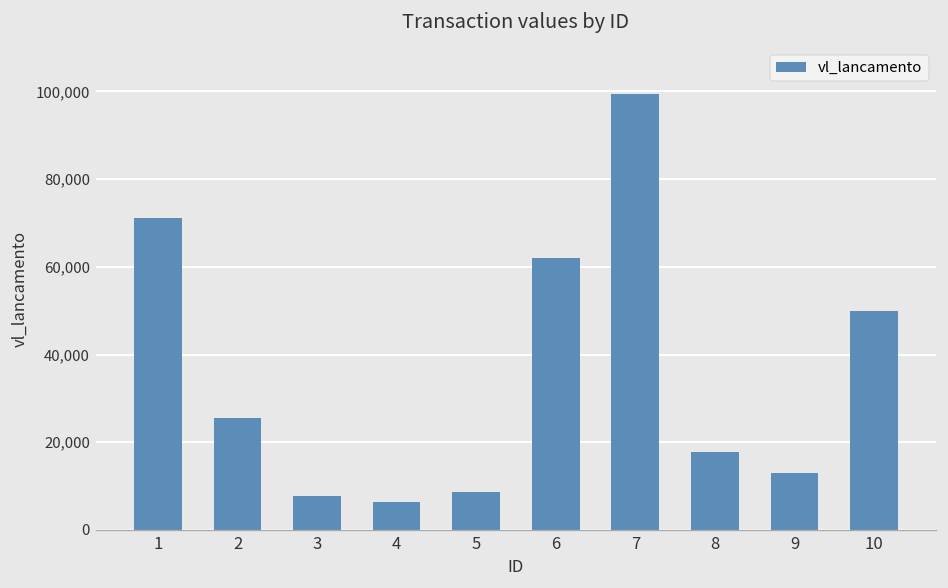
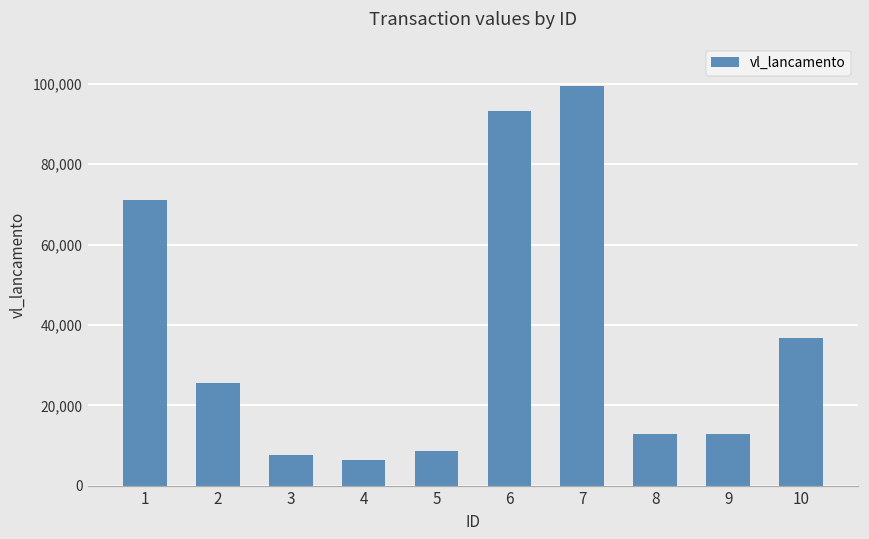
6: 62,000 -> 93,000
8: 18,000 -> 13,000
10: 50,000 -> 37,000
